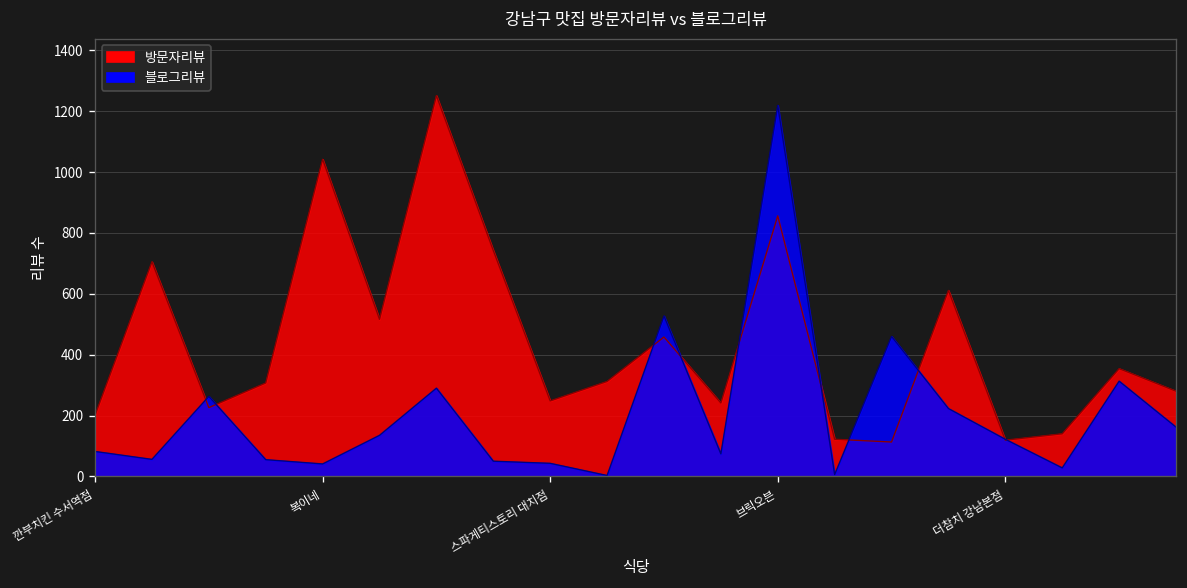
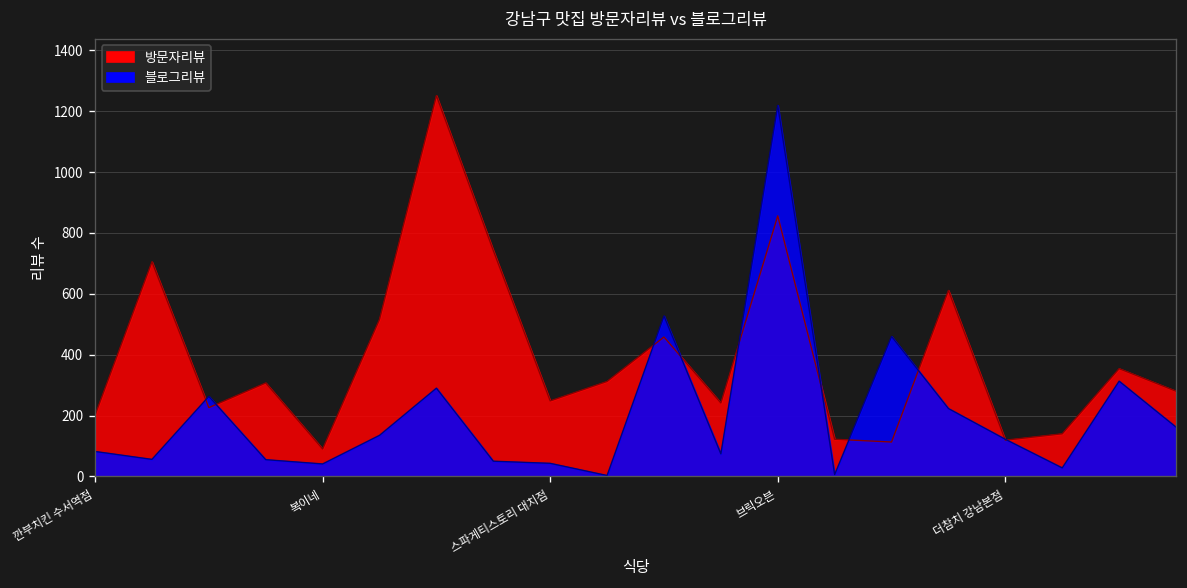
방문자리뷰, 복이네: 1040 -> 90
